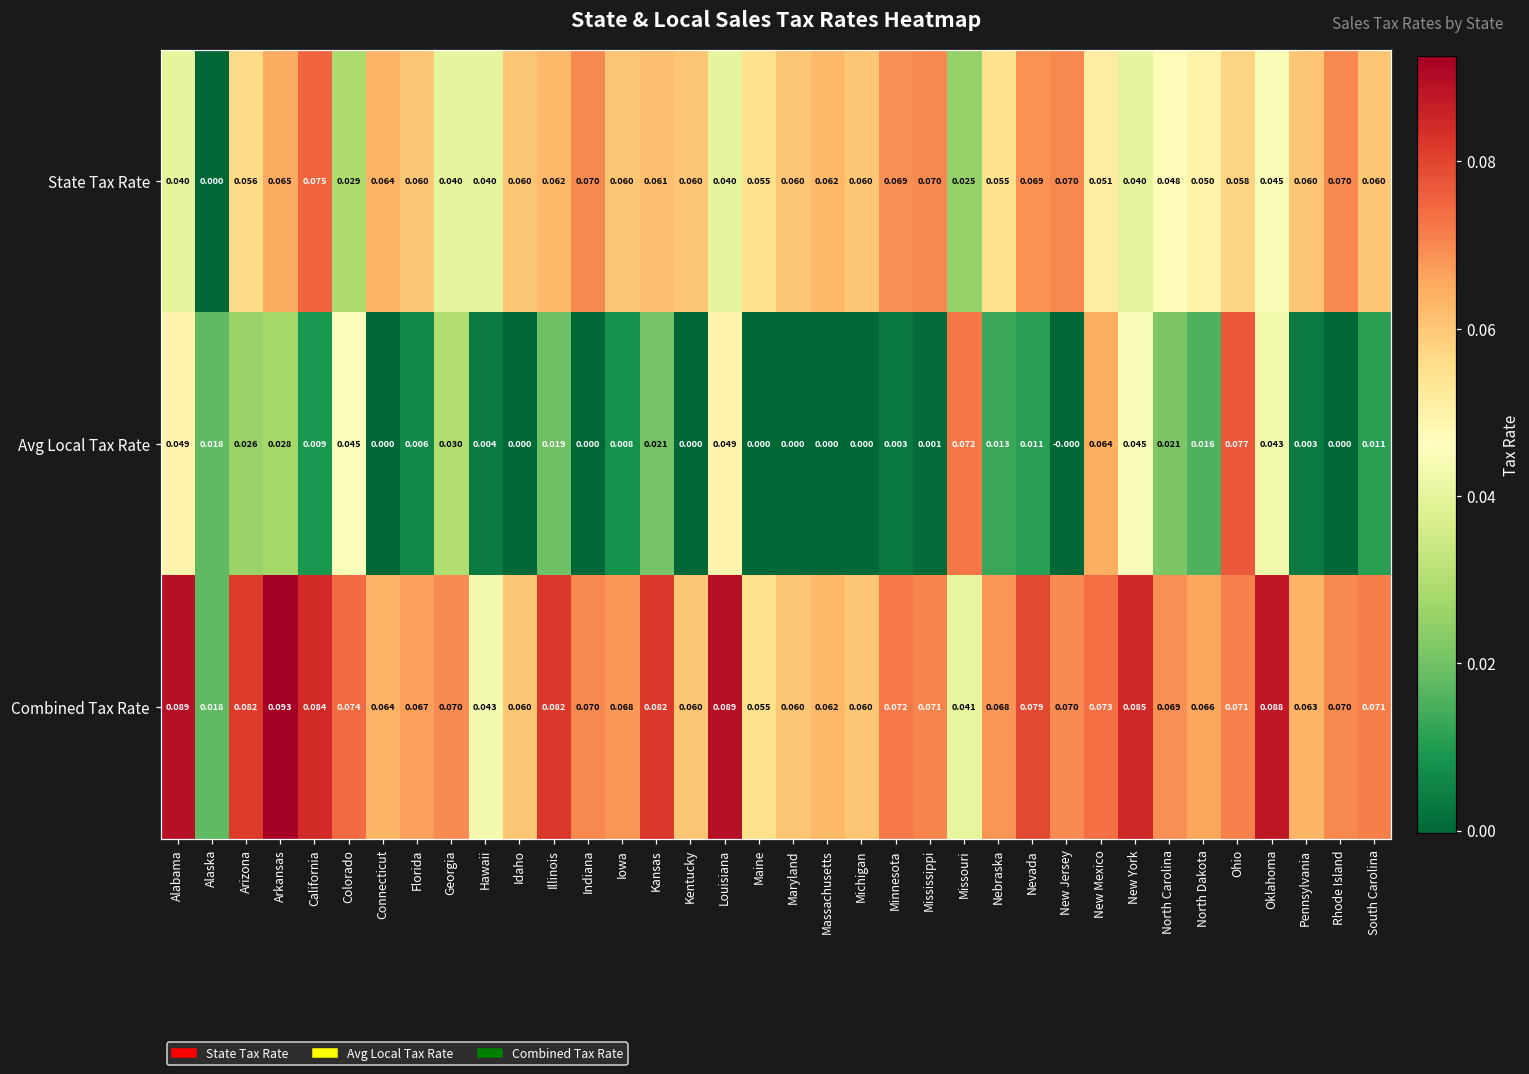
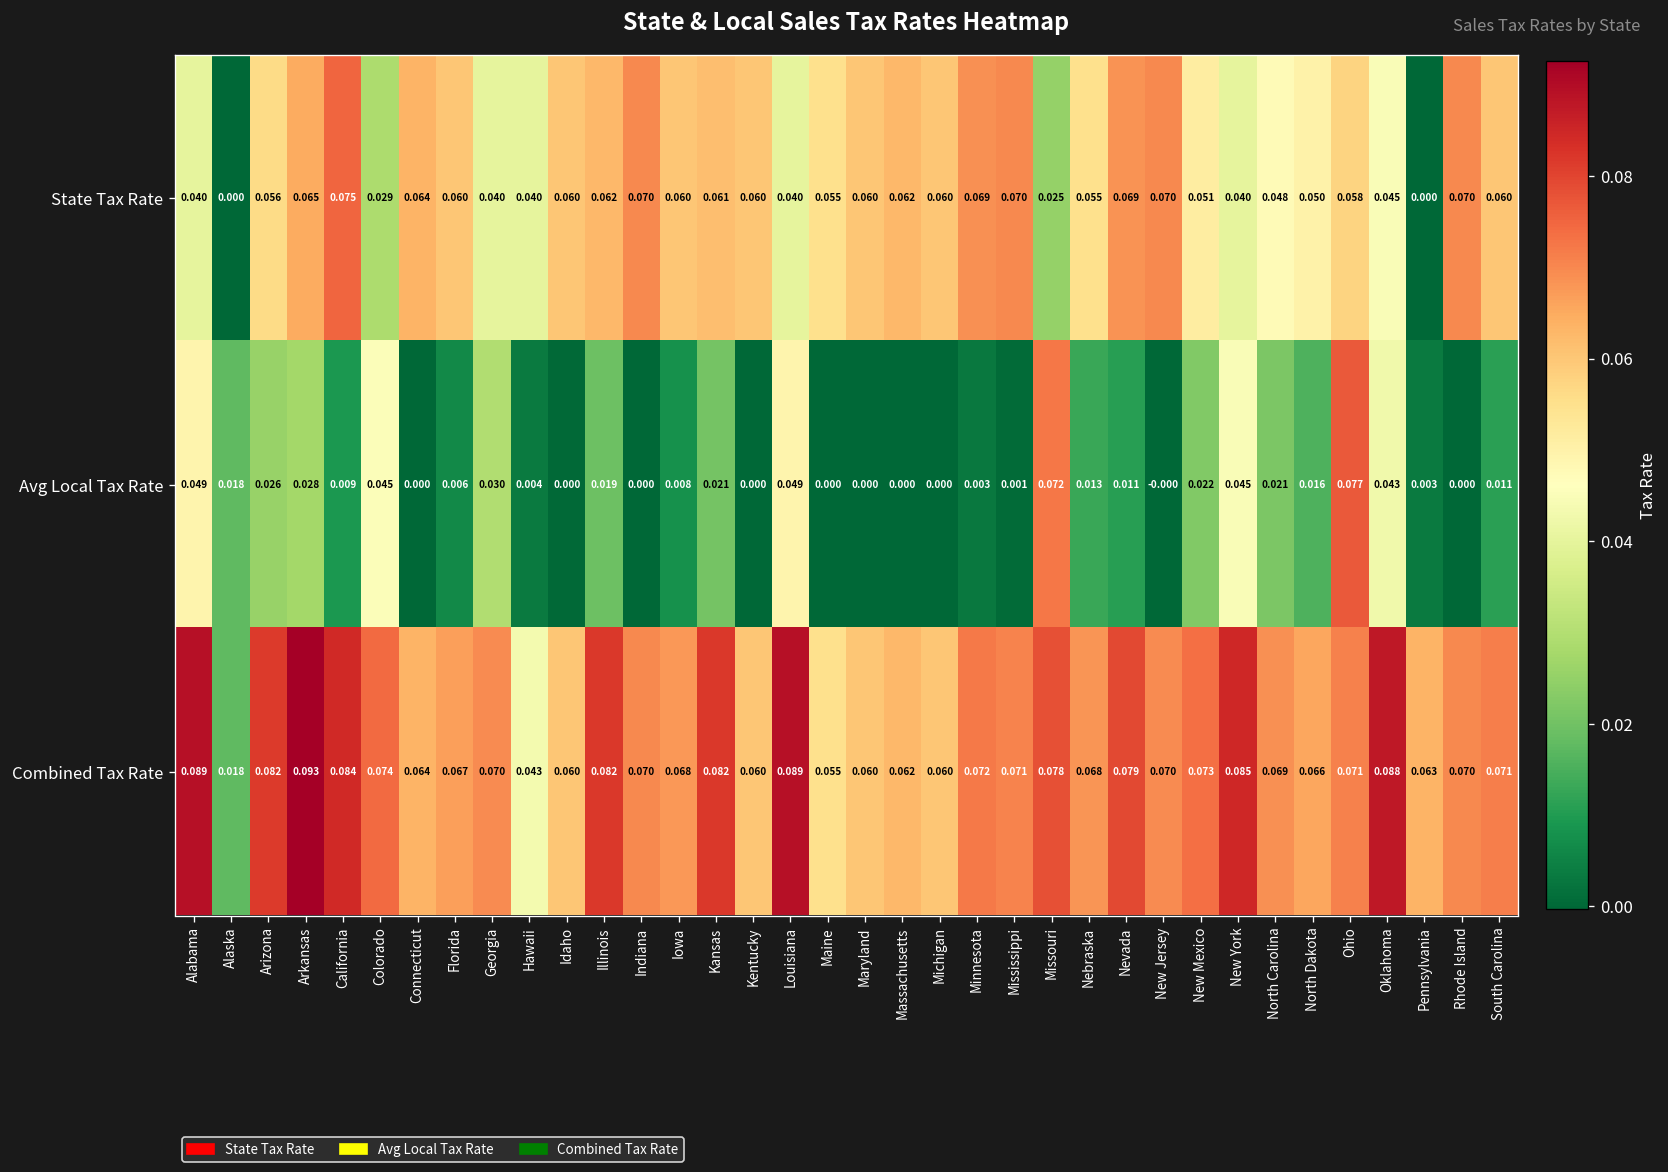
State Tax Rate, Pennsylvania: 0.060 -> 0.000
Avg Local Tax Rate, New Mexico: 0.064 -> 0.022
Combined Tax Rate, Missouri: 0.041 -> 0.078
